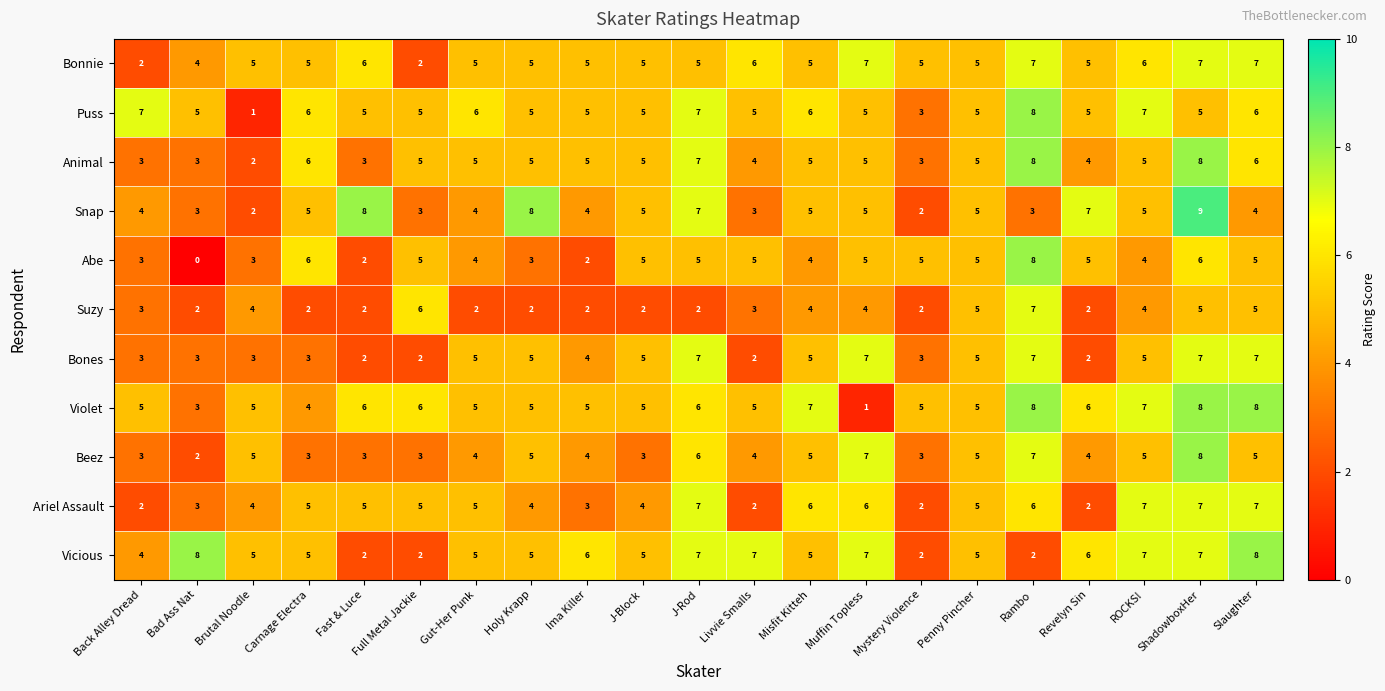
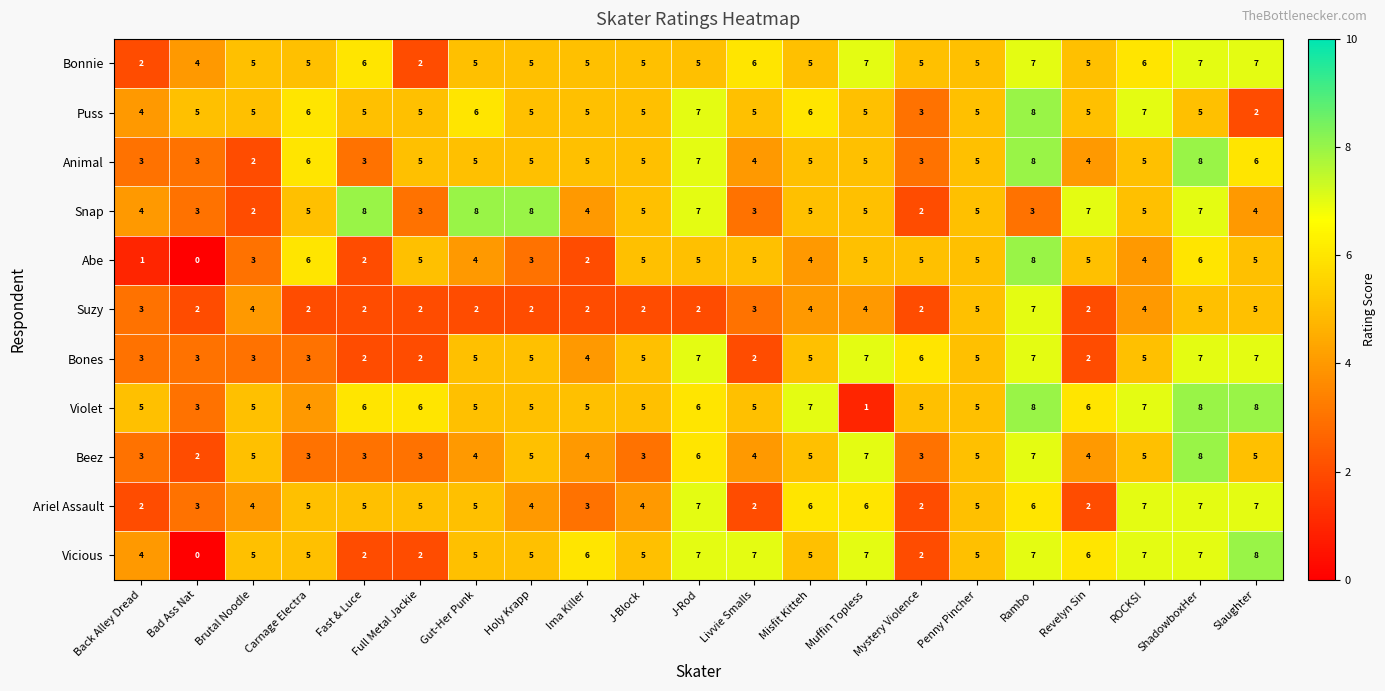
Puss, Back Alley Dread: 7 -> 4
Puss, Brutal Noodle: 1 -> 5
Puss, Slaughter: 6 -> 2
Snap, Gut-Her Punk: 4 -> 8
Snap, ShadowboxHer: 9 -> 7
Abe, Back Alley Dread: 3 -> 1
Suzy, Full Metal Jackie: 6 -> 2
Bones, Mystery Violence: 3 -> 6
Vicious, Bad Ass Nat: 8 -> 0
Vicious, Rambo: 2 -> 7
